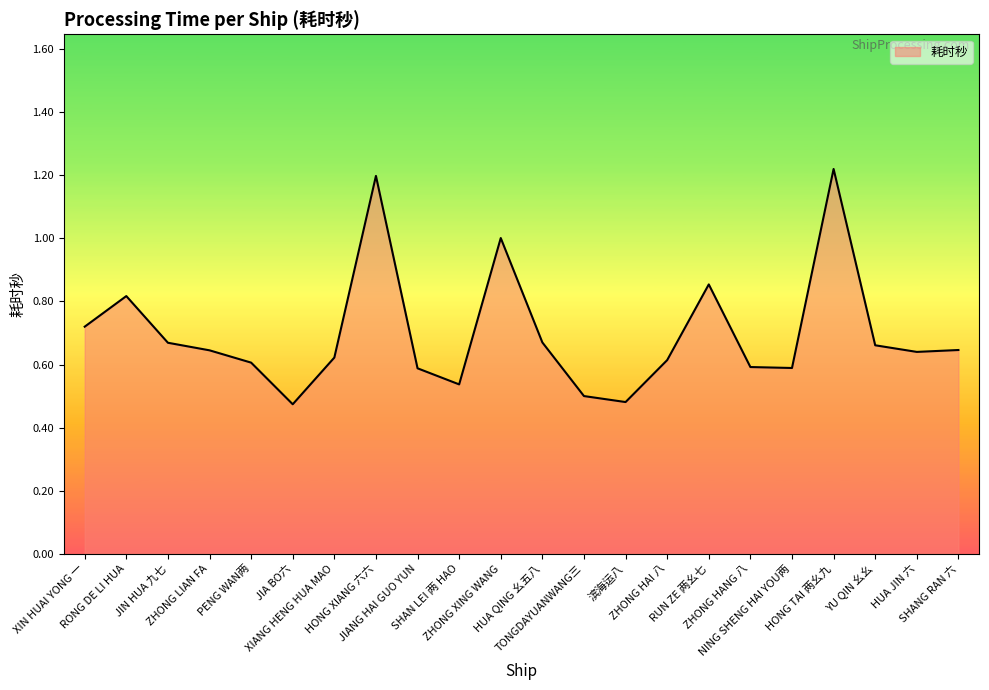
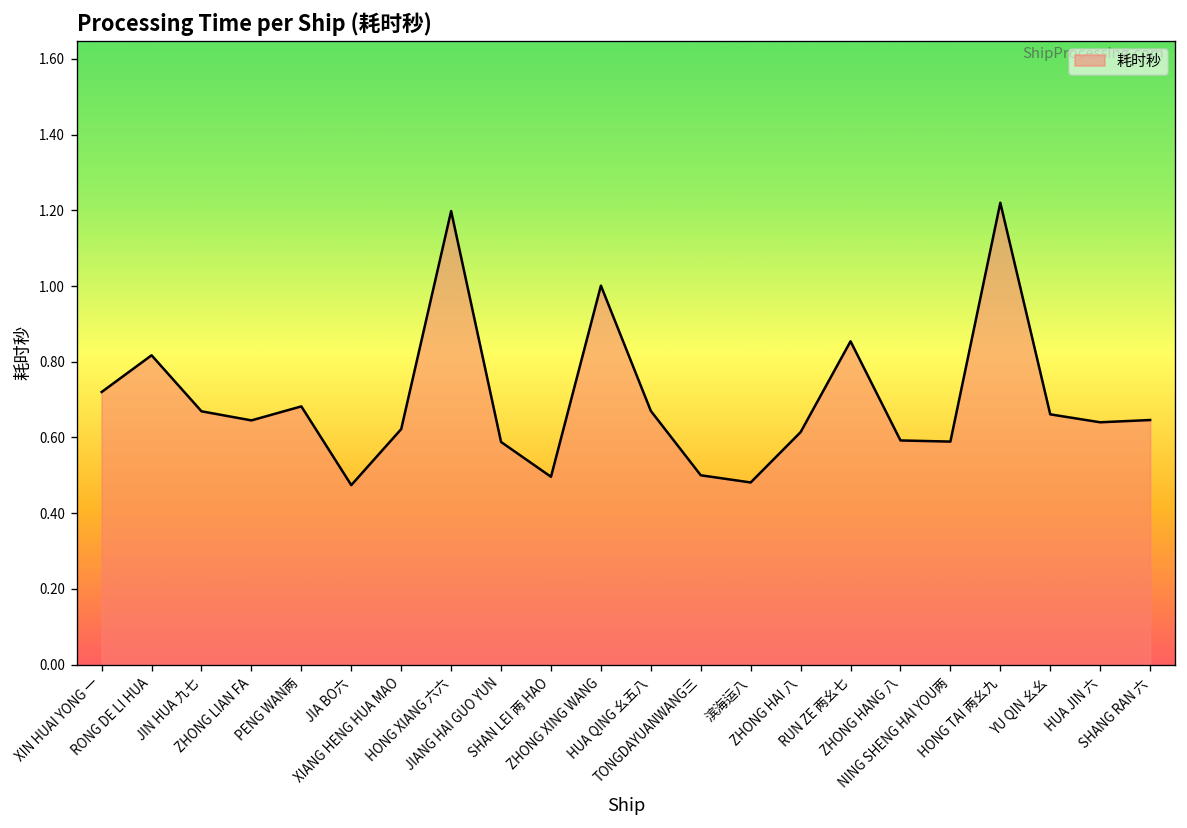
PENG WAN两: 0.61 -> 0.68
SHAN LEI 两 HAO: 0.54 -> 0.50
